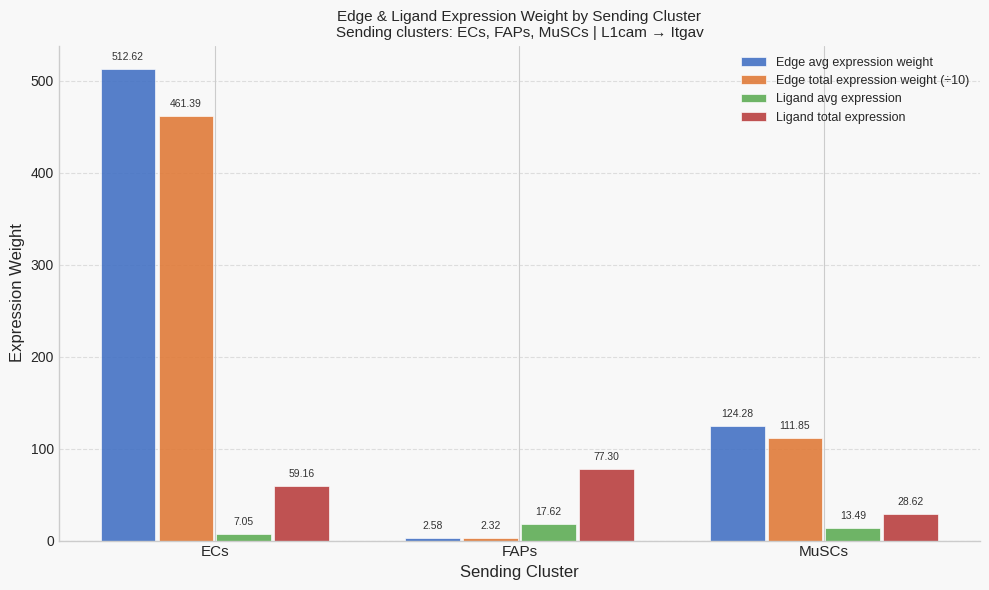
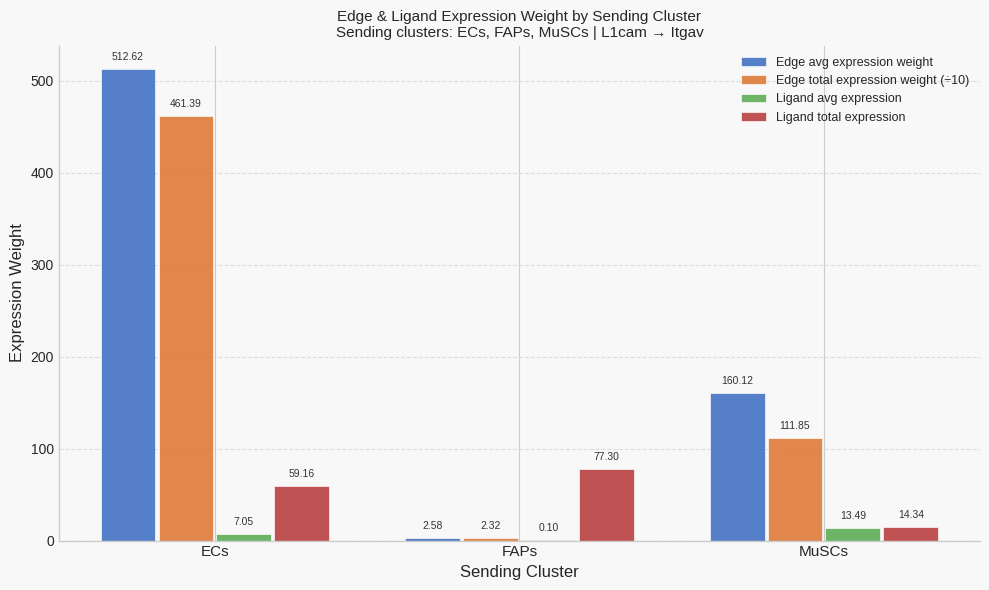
Ligand avg expression, FAPs: 17.62 -> 0.10
Edge avg expression weight, MuSCs: 124.28 -> 160.12
Ligand total expression, MuSCs: 28.62 -> 14.34
